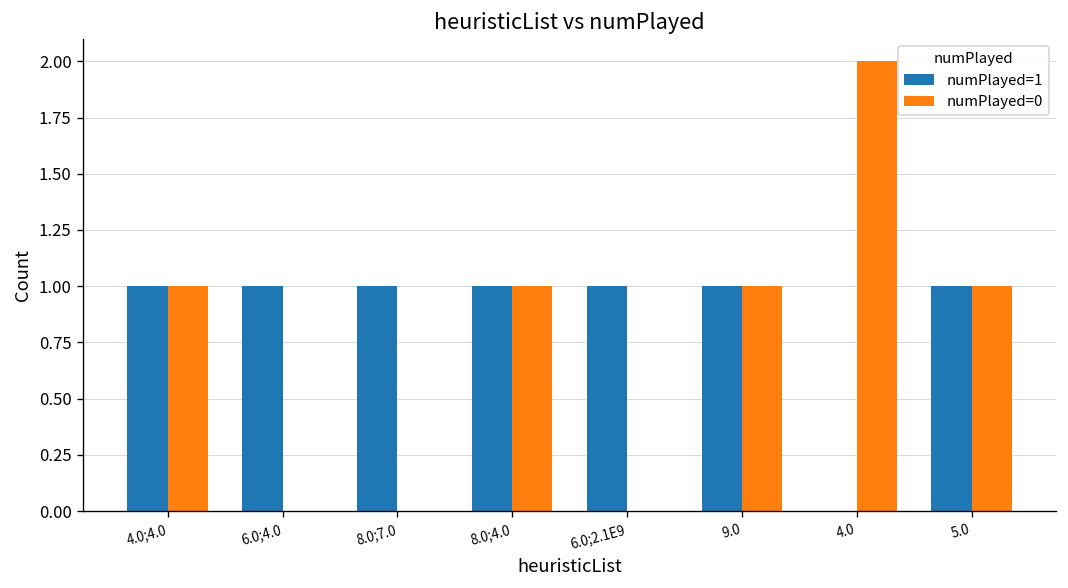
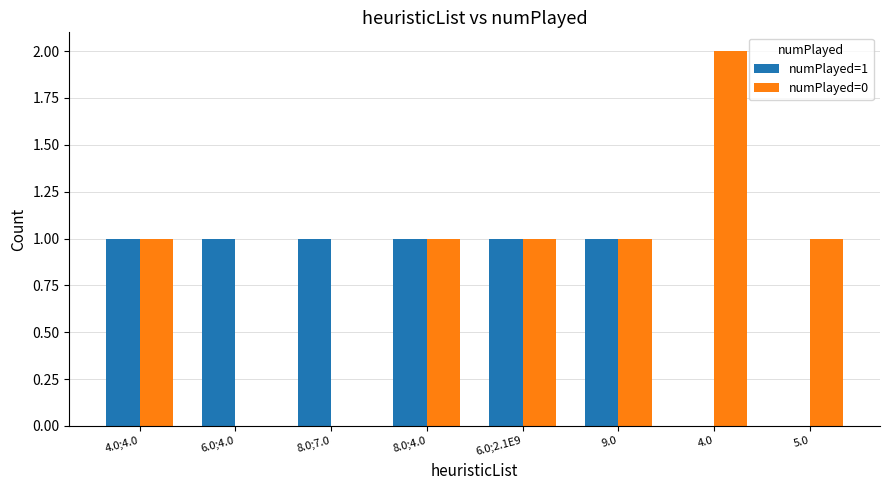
numPlayed=0, 6.0;2.1E9: 0 -> 1
numPlayed=1, 5.0: 1 -> 0
